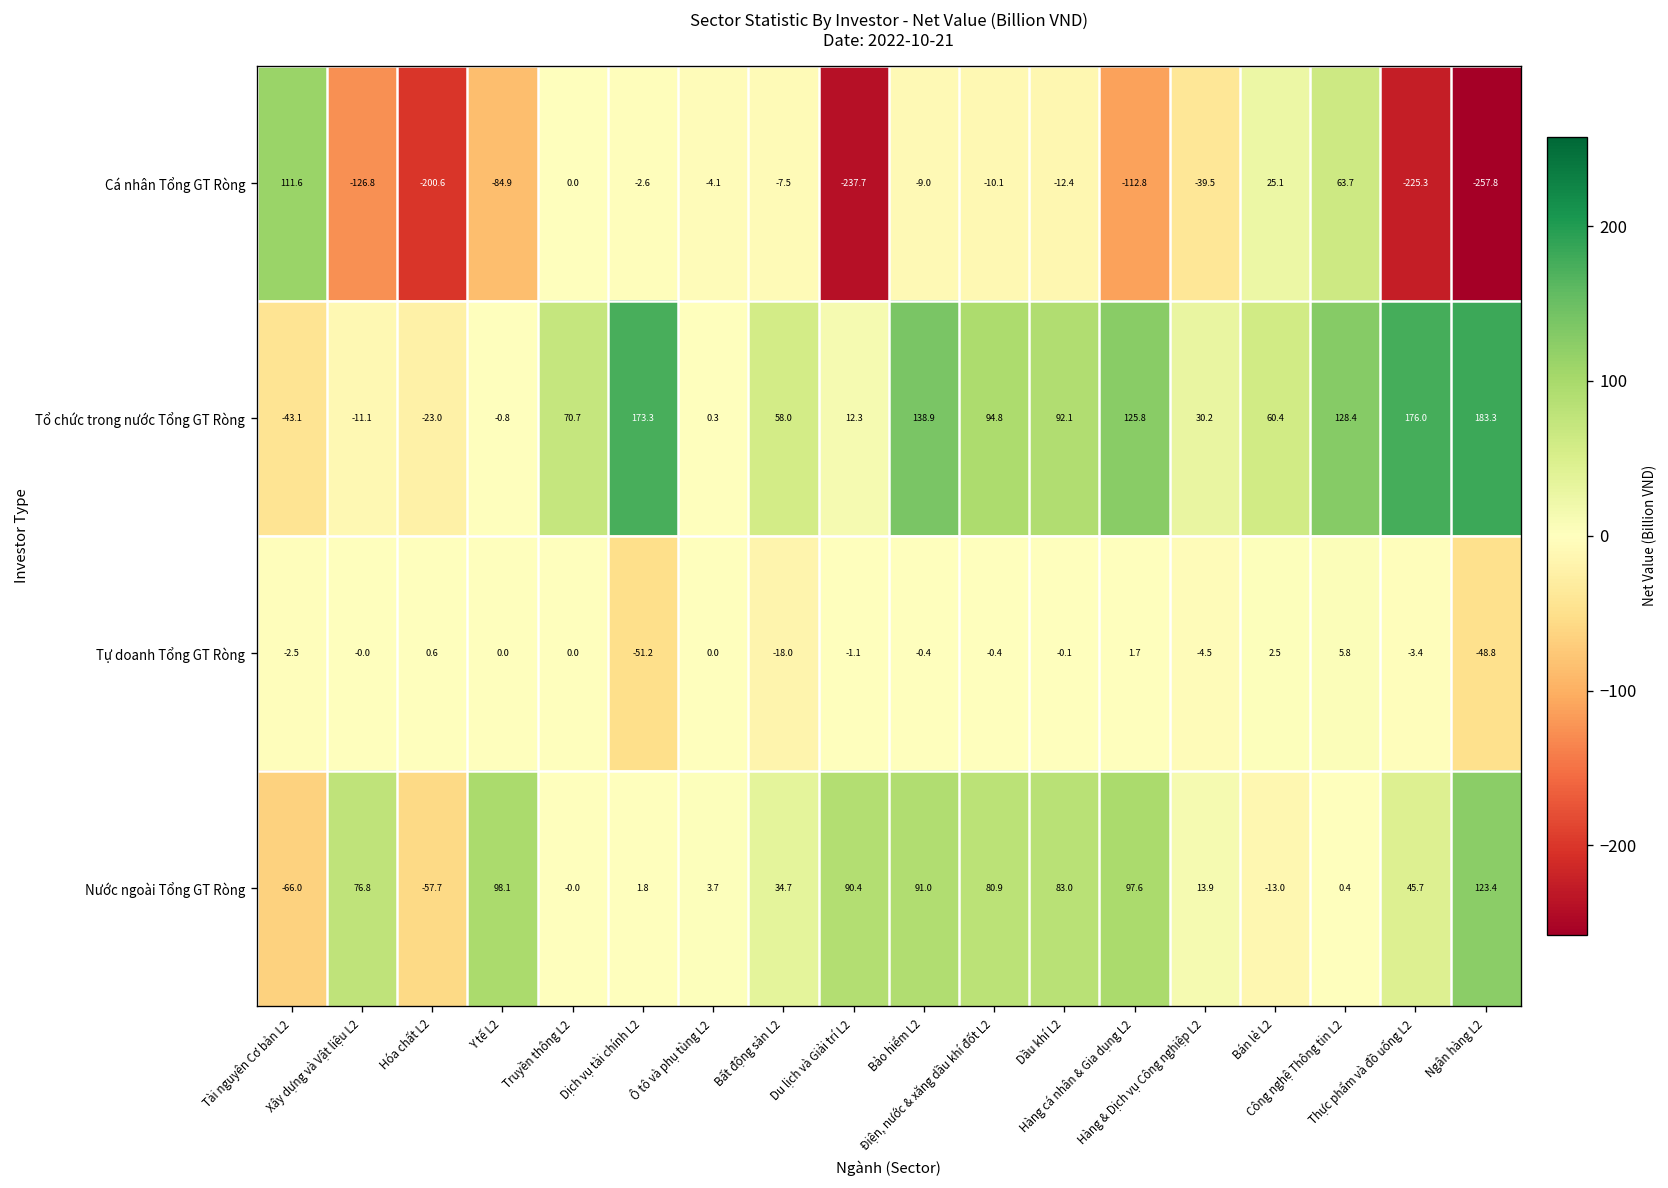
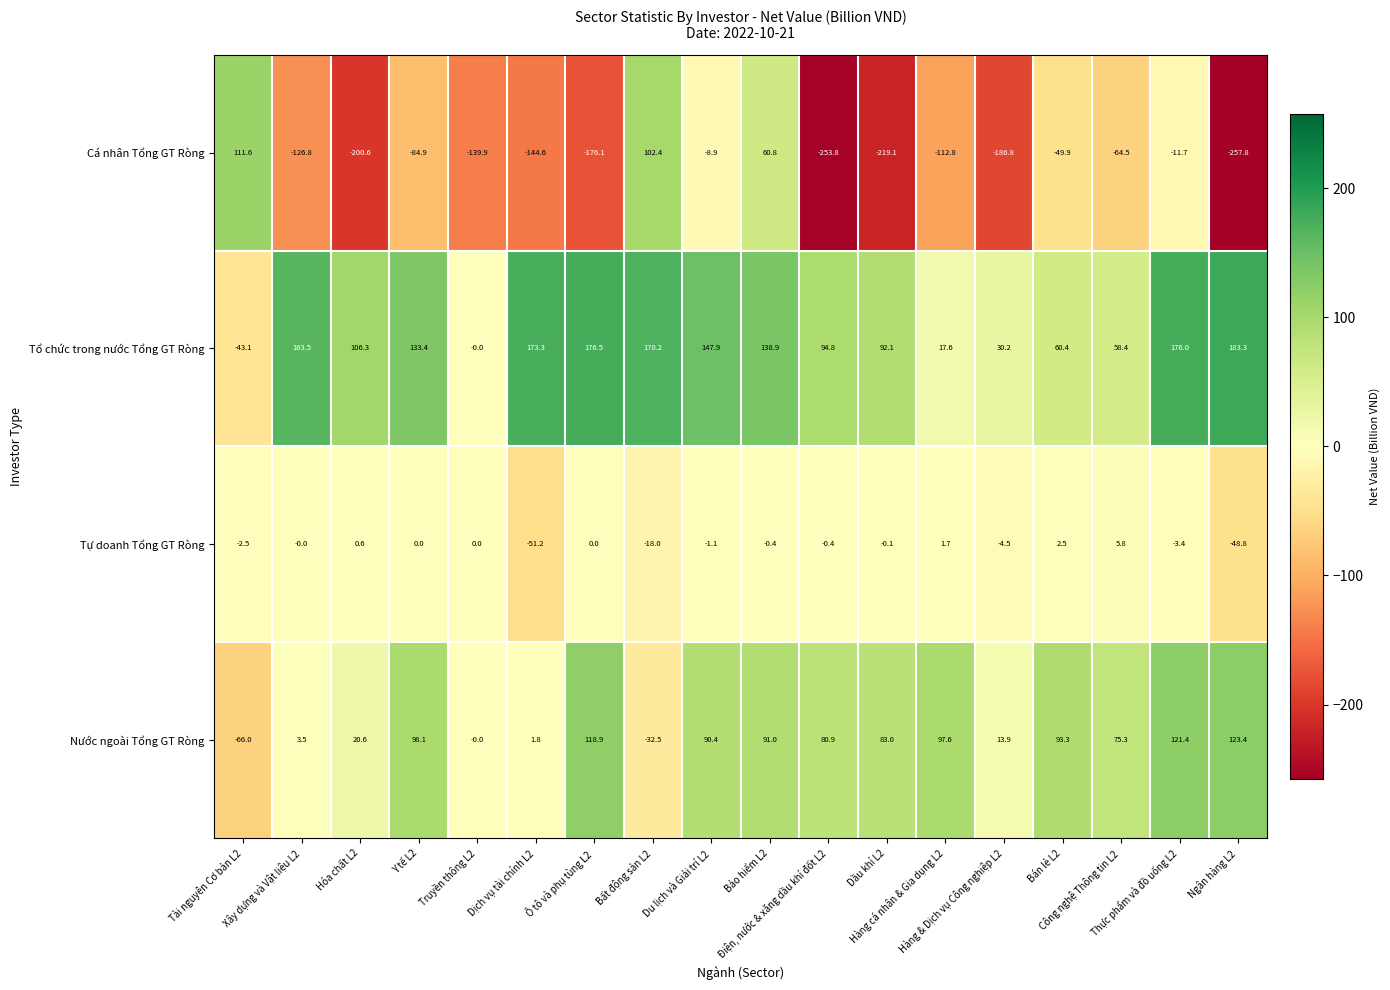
Cá nhân Tổng GT Ròng, Truyền thông L2: 0.0 -> -139.9
Cá nhân Tổng GT Ròng, Dịch vụ tài chính L2: -2.6 -> -144.6
Cá nhân Tổng GT Ròng, Ô tô và phụ tùng L2: -4.1 -> -176.1
Cá nhân Tổng GT Ròng, Bất động sản L2: -7.5 -> 102.4
Cá nhân Tổng GT Ròng, Du lịch và Giải trí L2: -237.7 -> -8.9
Cá nhân Tổng GT Ròng, Bảo hiểm L2: -9.0 -> 60.8
Cá nhân Tổng GT Ròng, Điện, nước & xăng dầu khí đốt L2: -10.1 -> -253.8
Cá nhân Tổng GT Ròng, Dầu khí L2: -12.4 -> -219.1
Cá nhân Tổng GT Ròng, Hàng & Dịch vụ Công nghiệp L2: -39.5 -> -186.8
Cá nhân Tổng GT Ròng, Bán lẻ L2: 25.1 -> -49.9
Cá nhân Tổng GT Ròng, Công nghệ Thông tin L2: 63.7 -> -64.5
Cá nhân Tổng GT Ròng, Thực phẩm và đồ uống L2: -225.3 -> -11.7
Tổ chức trong nước Tổng GT Ròng, Xây dựng và Vật liệu L2: -11.1 -> 163.5
Tổ chức trong nước Tổng GT Ròng, Hóa chất L2: -23.0 -> 106.3
Tổ chức trong nước Tổng GT Ròng, Y tế L2: -0.8 -> 133.4
Tổ chức trong nước Tổng GT Ròng, Truyền thông L2: 70.7 -> -0.0
Tổ chức trong nước Tổng GT Ròng, Ô tô và phụ tùng L2: 0.3 -> 176.5
Tổ chức trong nước Tổng GT Ròng, Bất động sản L2: 58.0 -> 170.2
Tổ chức trong nước Tổng GT Ròng, Du lịch và Giải trí L2: 12.3 -> 147.9
Tổ chức trong nước Tổng GT Ròng, Hàng cá nhân & Gia dụng L2: 125.8 -> 17.6
Tổ chức trong nước Tổng GT Ròng, Công nghệ Thông tin L2: 128.4 -> 58.4
Nước ngoài Tổng GT Ròng, Xây dựng và Vật liệu L2: 76.8 -> 3.5
Nước ngoài Tổng GT Ròng, Hóa chất L2: -57.7 -> 20.6
Nước ngoài Tổng GT Ròng, Ô tô và phụ tùng L2: 3.7 -> 118.9
Nước ngoài Tổng GT Ròng, Bất động sản L2: 34.7 -> -32.5
Nước ngoài Tổng GT Ròng, Bán lẻ L2: -13.0 -> 93.3
Nước ngoài Tổng GT Ròng, Công nghệ Thông tin L2: 0.4 -> 75.3
Nước ngoài Tổng GT Ròng, Thực phẩm và đồ uống L2: 45.7 -> 121.4
